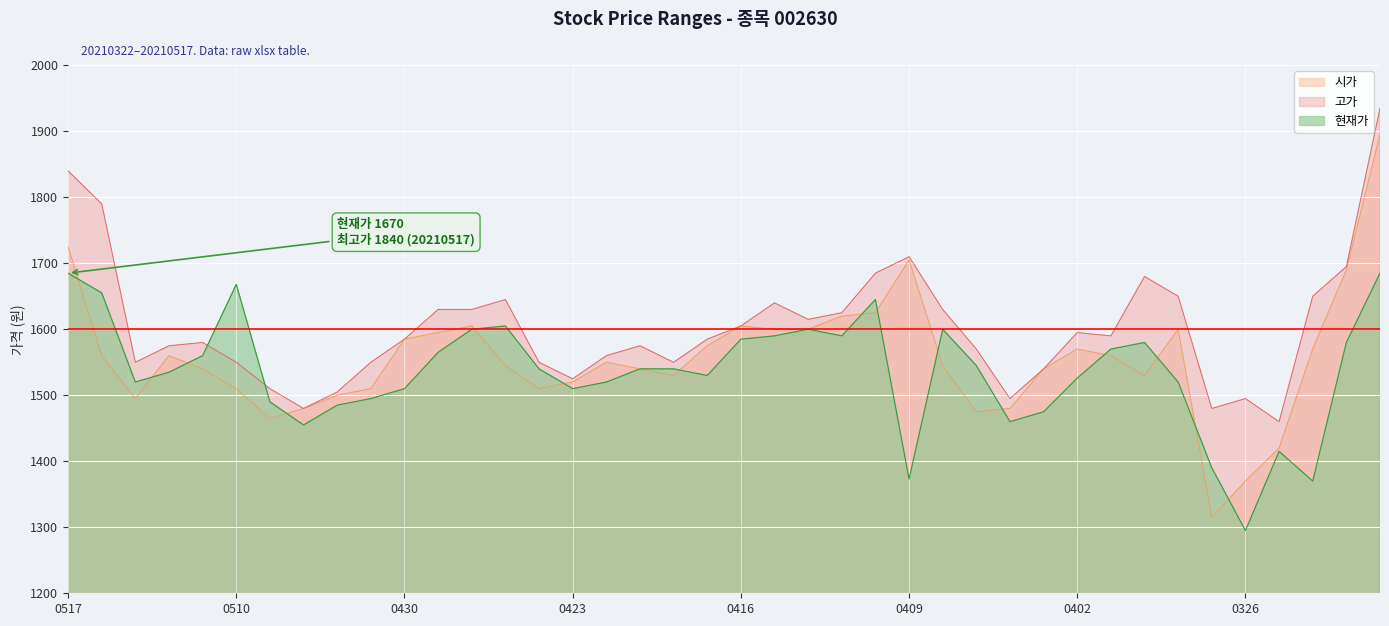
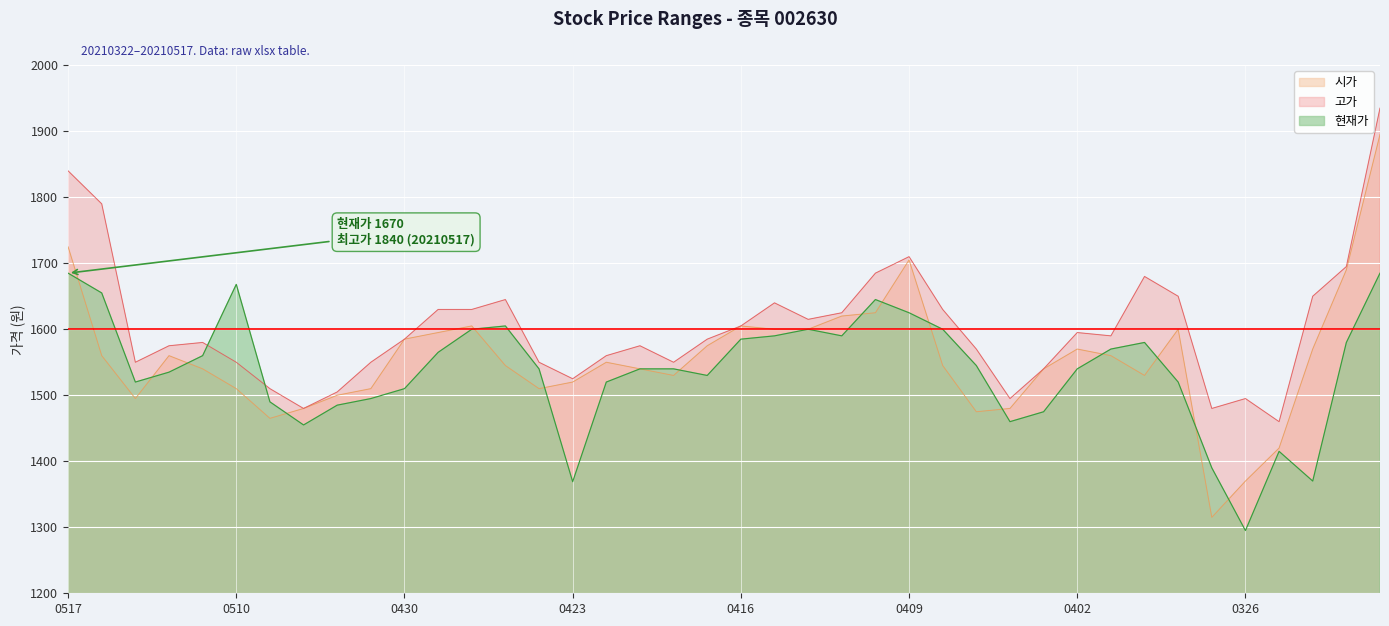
현재가, 0423: 1510 -> 1370
현재가, 0409: 1370 -> 1630
현재가, 0402: 1530 -> 1540
